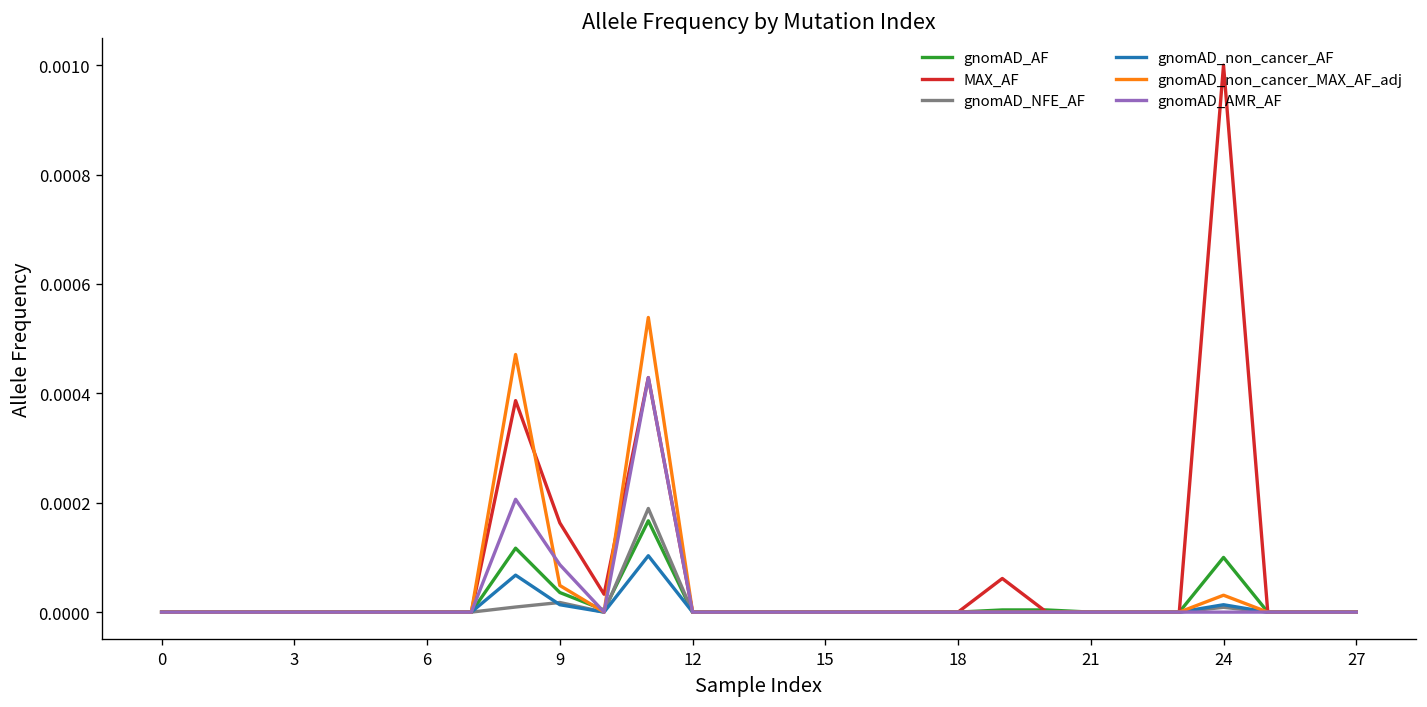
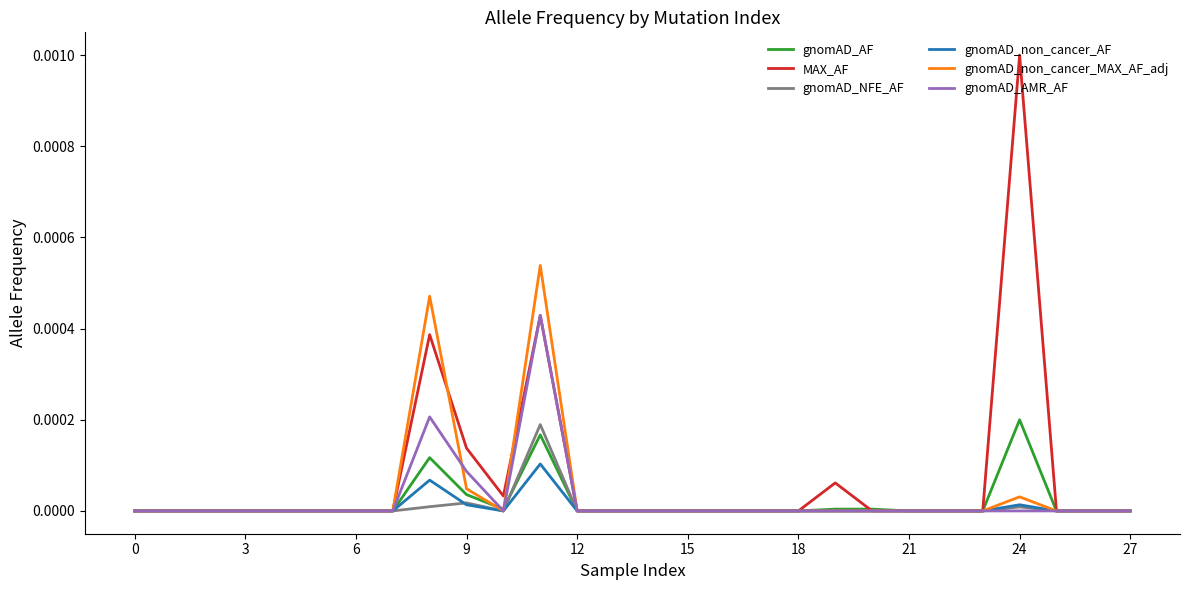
MAX_AF, 9: 0.00016 -> 0.00014
gnomAD_AF, 24: 0.0001 -> 0.0002
